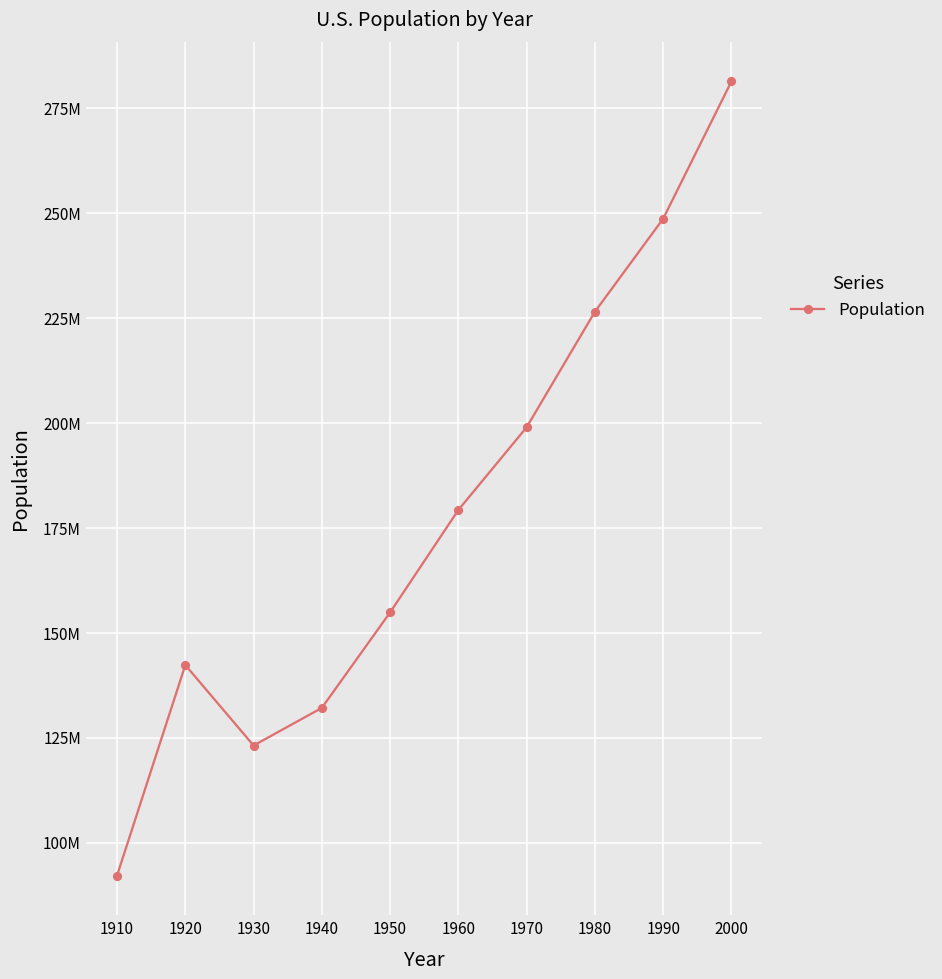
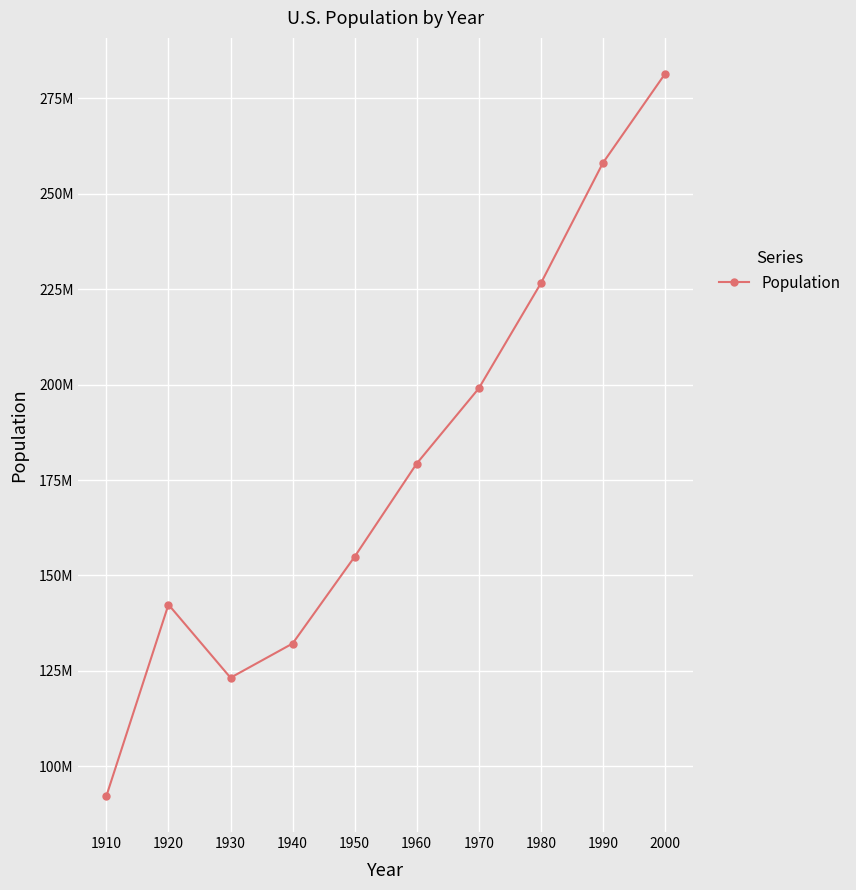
1990: 249000000 -> 258000000
